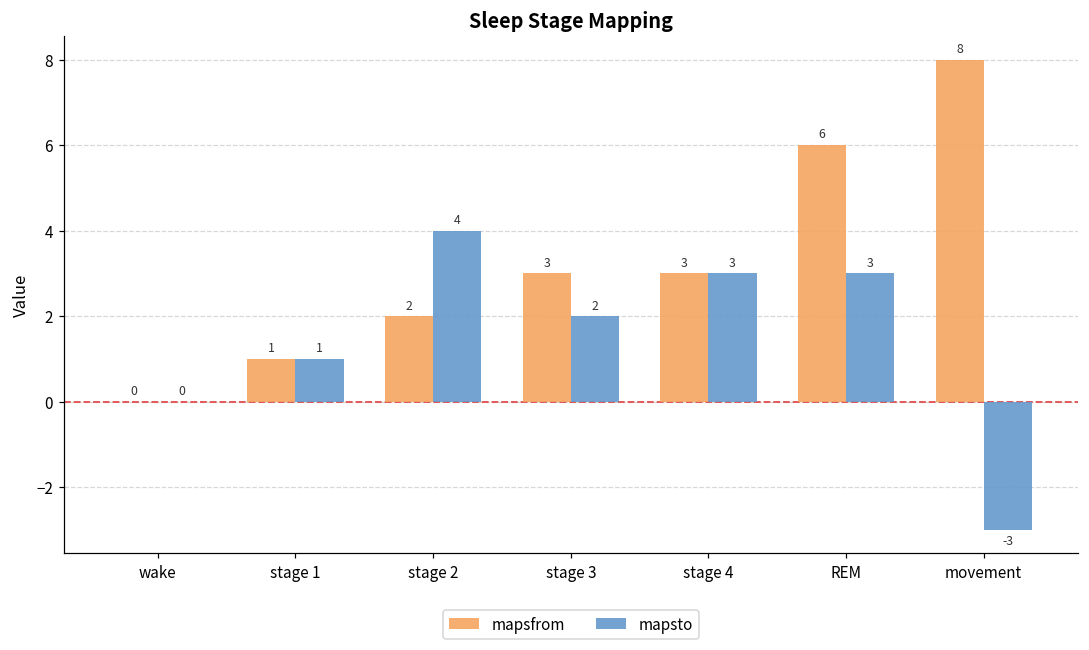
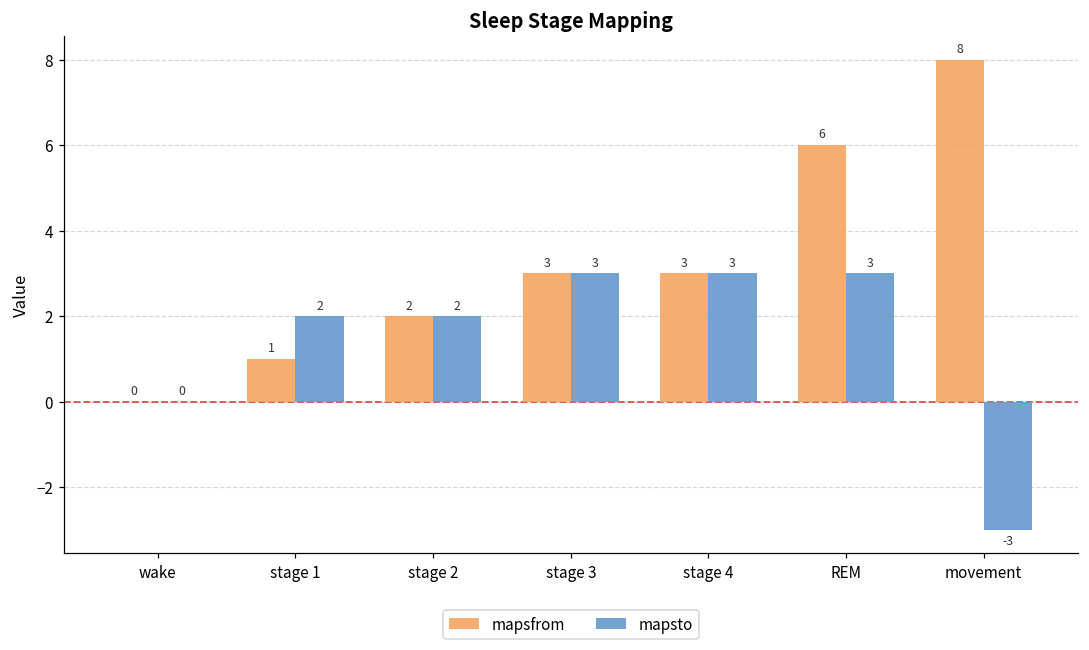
mapsto, stage 1: 1 -> 2
mapsto, stage 2: 4 -> 2
mapsto, stage 3: 2 -> 3
